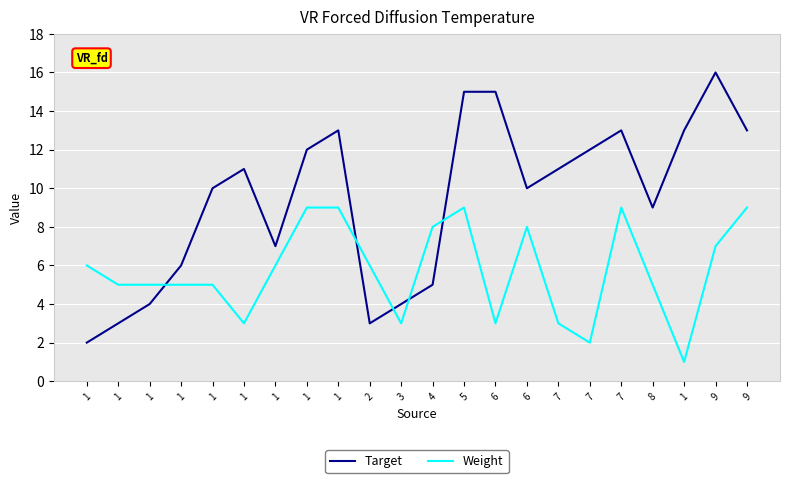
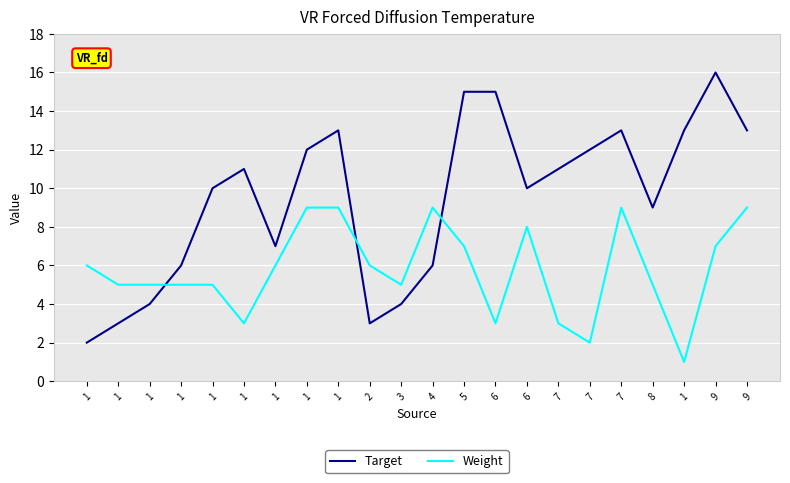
Weight, 3: 3 -> 5
Target, 4: 5 -> 6
Weight, 4: 8 -> 9
Weight, 5: 9 -> 7
